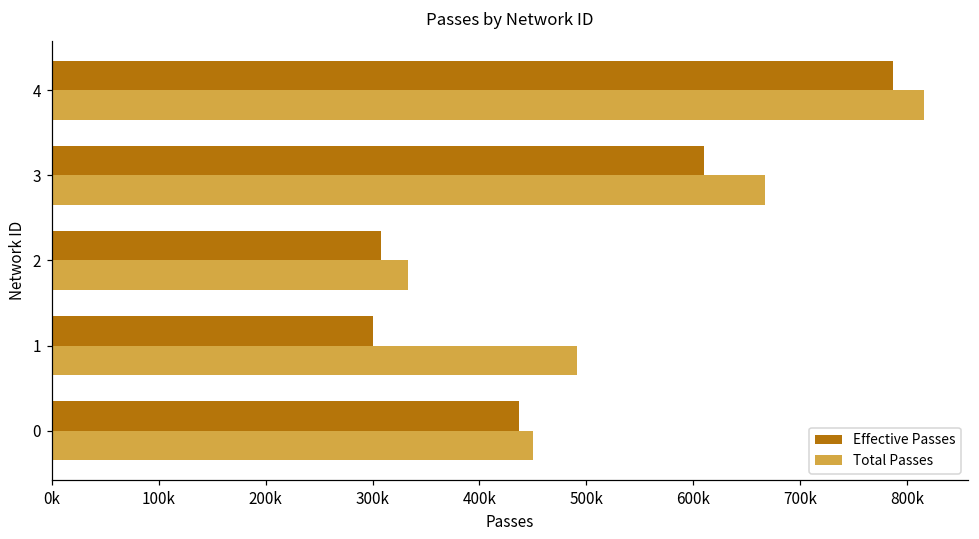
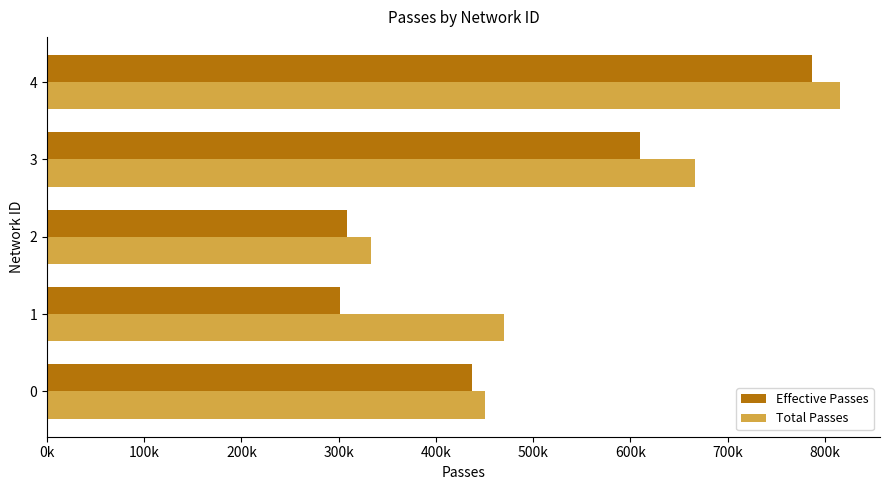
Total Passes, 1: 490000 -> 470000
